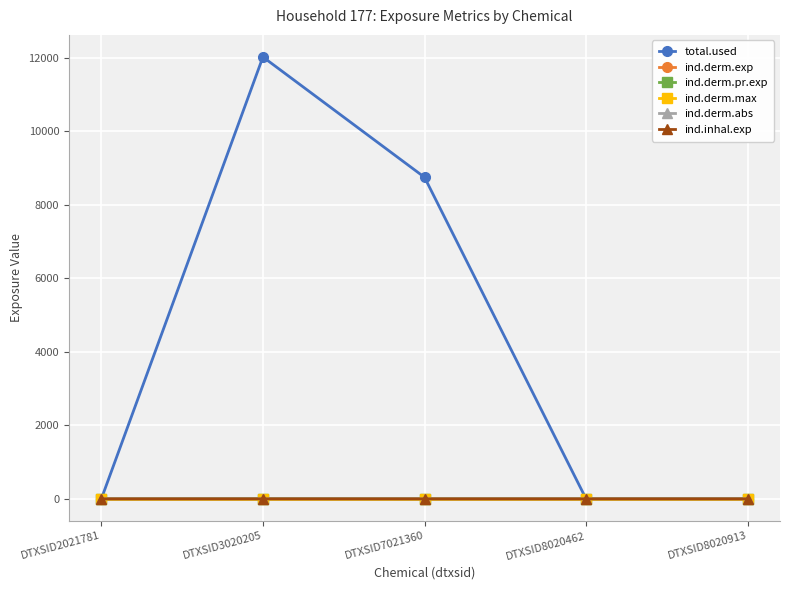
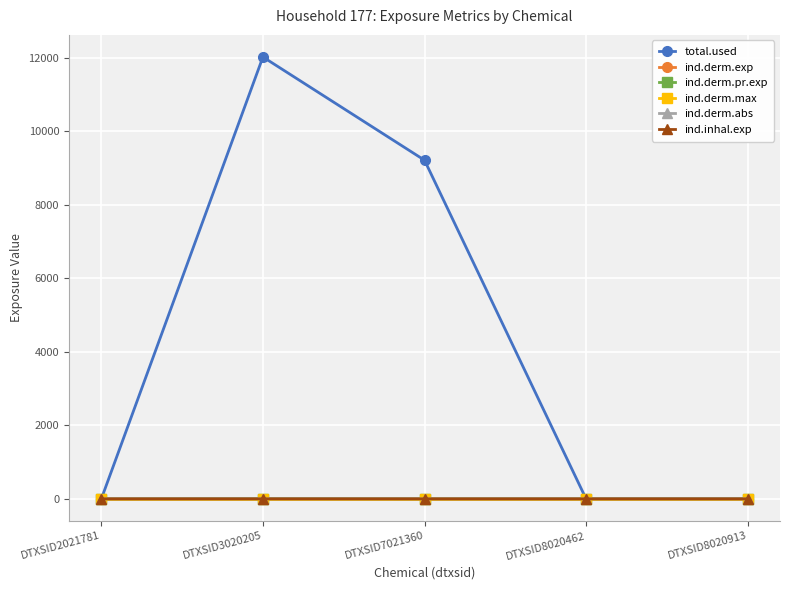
total.used, DTXSID7021360: 8700 -> 9200
